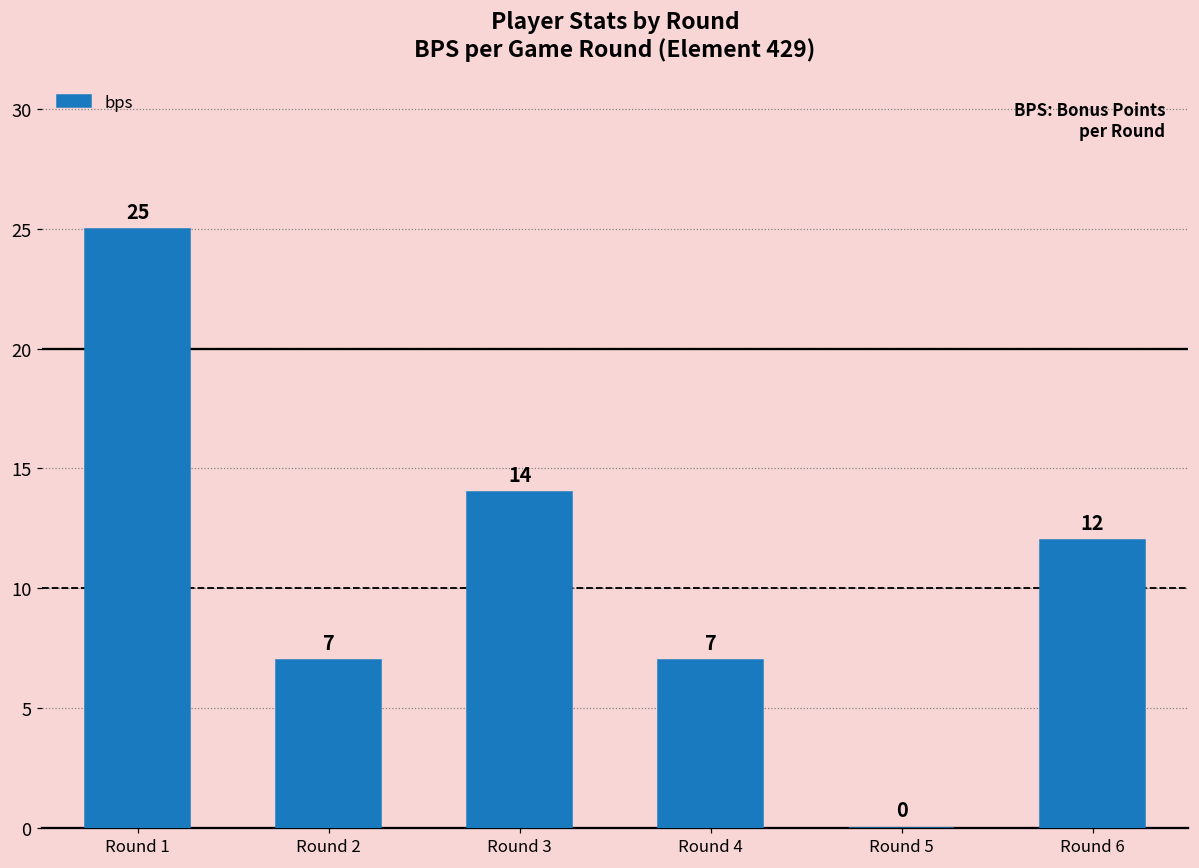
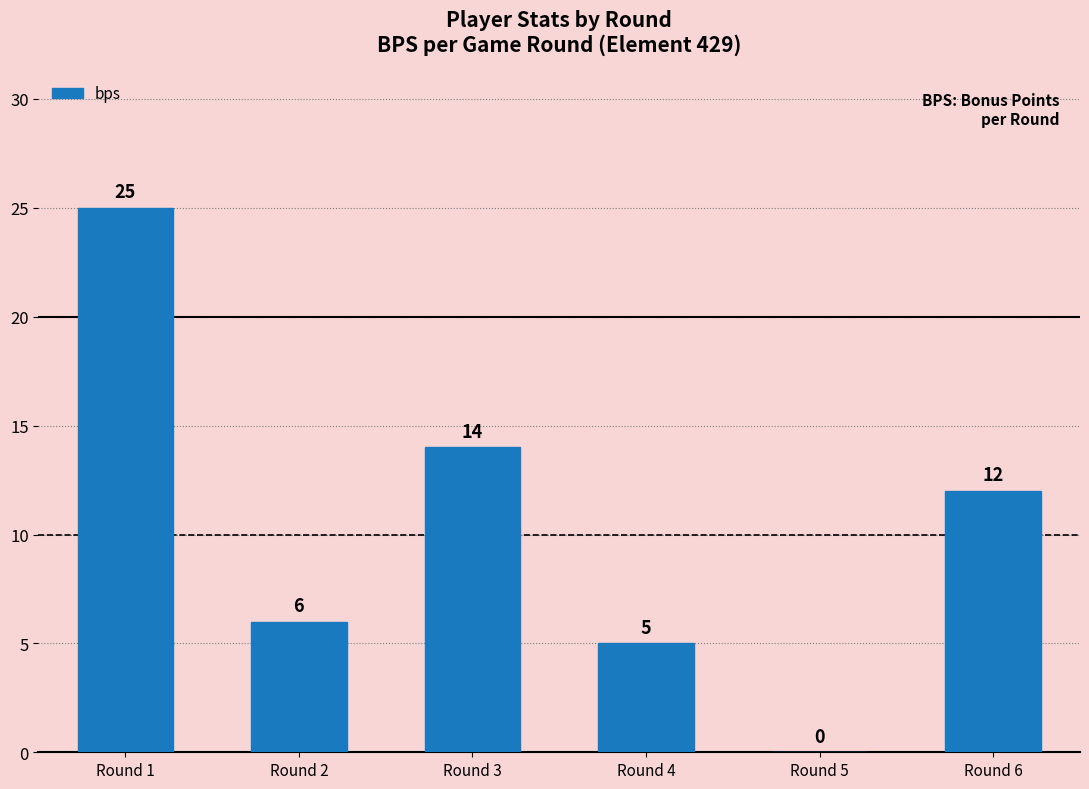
Round 2: 7 -> 6
Round 4: 7 -> 5
